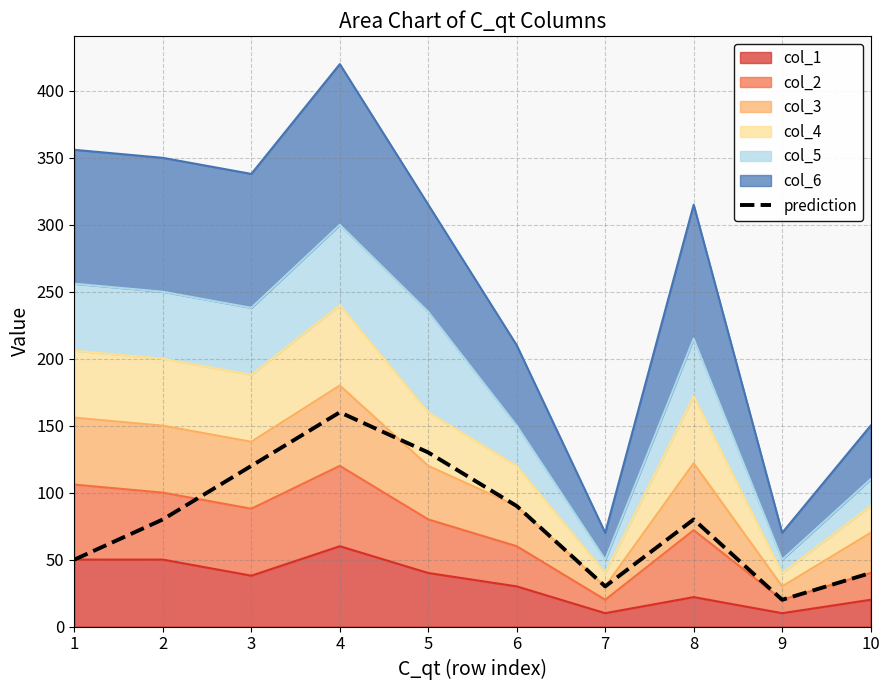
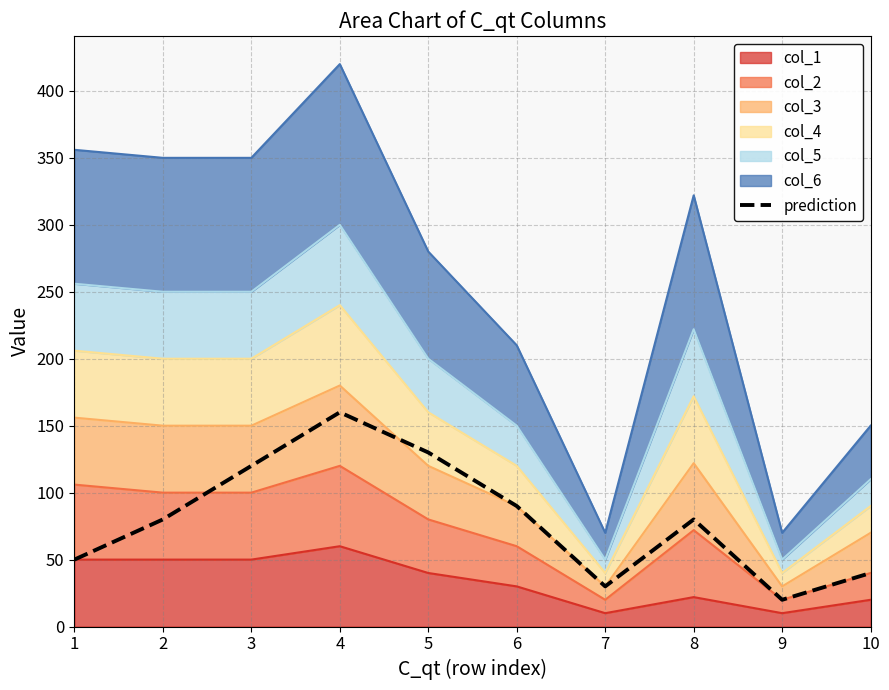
col_1, 3: 38 -> 50
col_5, 5: 75 -> 40
col_5, 8: 43 -> 50
